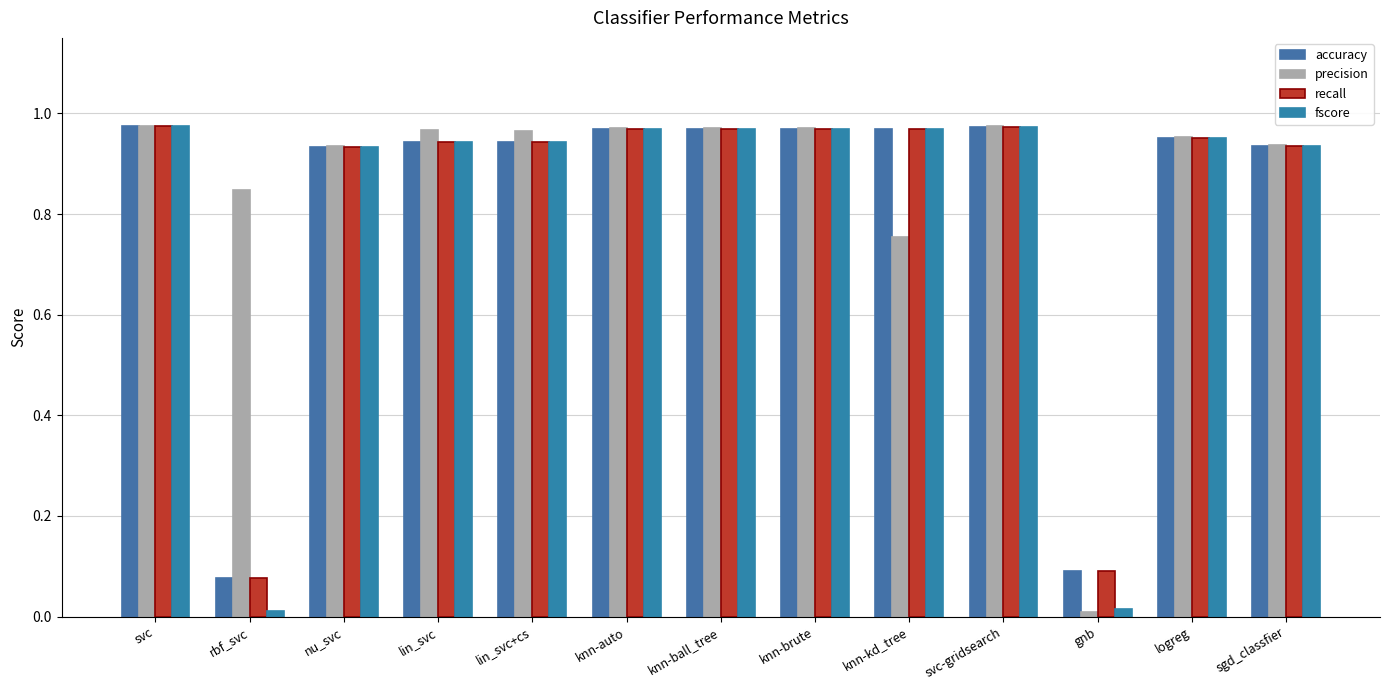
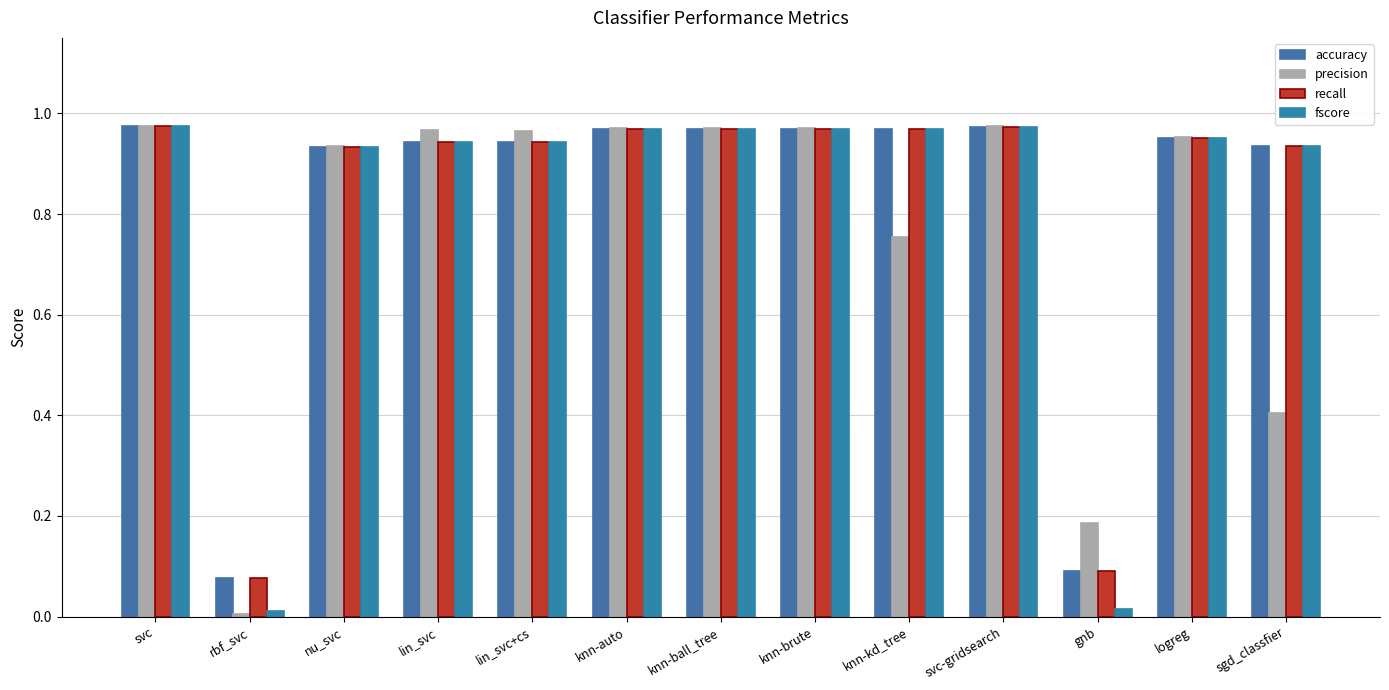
precision, rbf_svc: 0.85 -> 0.01
precision, gnb: 0.01 -> 0.19
precision, sgd_classfier: 0.94 -> 0.41
